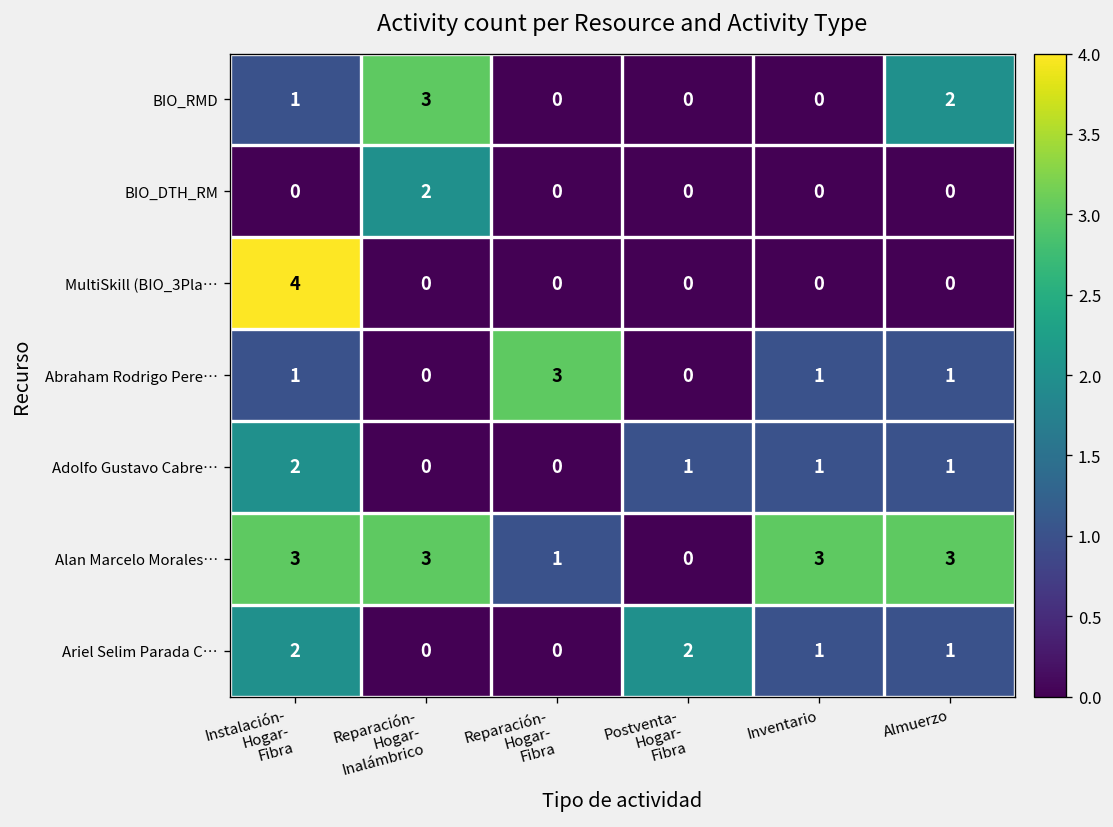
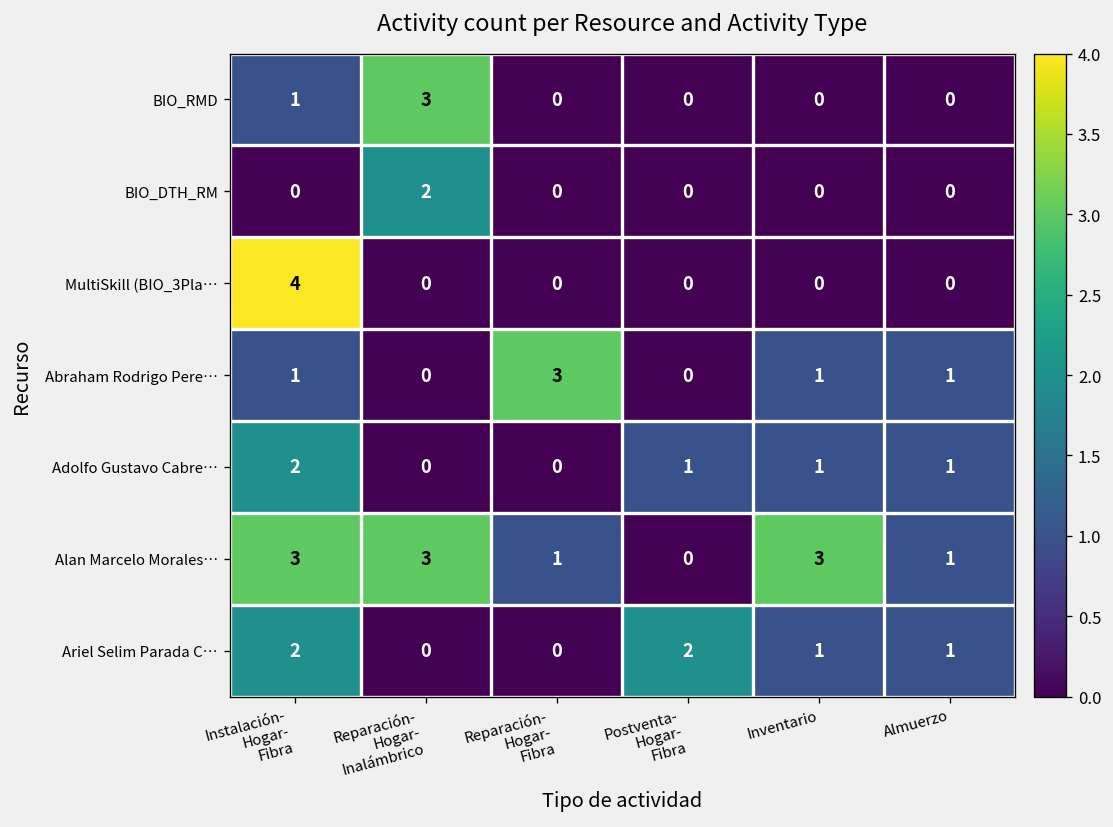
BIO_RMD, Almuerzo: 2 -> 0
Alan Marcelo Morales…, Almuerzo: 3 -> 1
